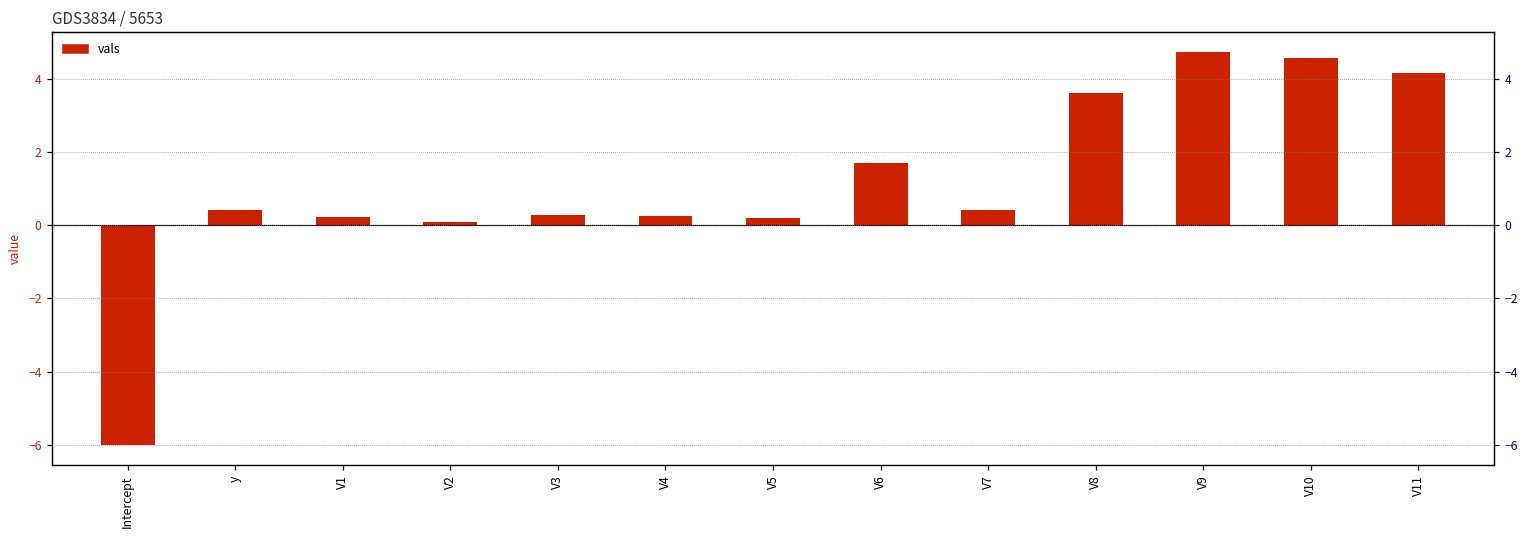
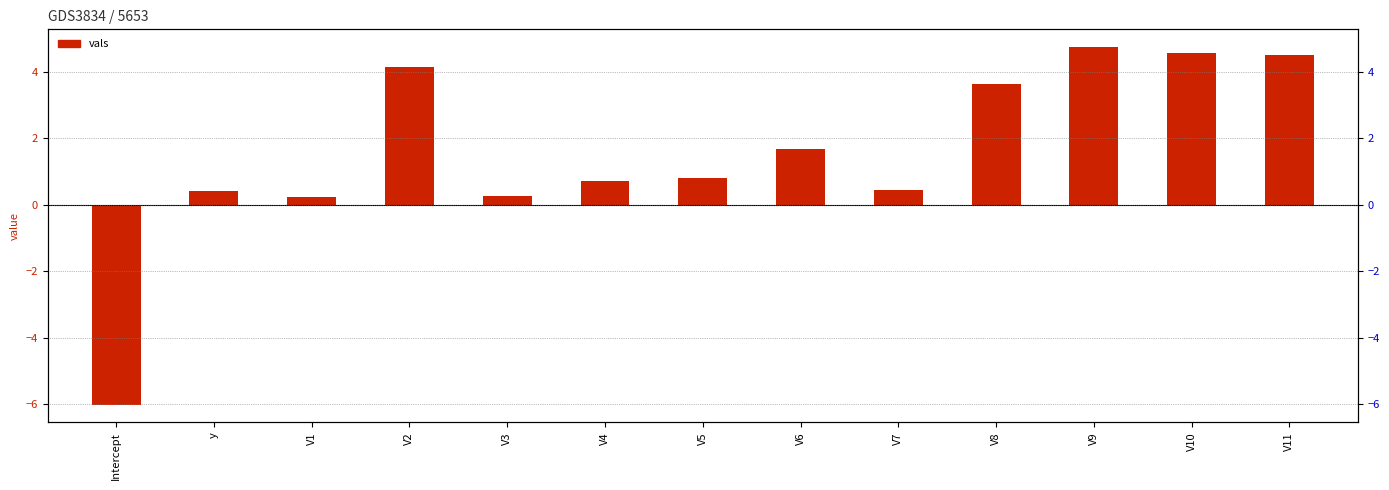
V2: 0.1 -> 4.1
V4: 0.2 -> 0.7
V5: 0.2 -> 0.8
V11: 4.2 -> 4.5
